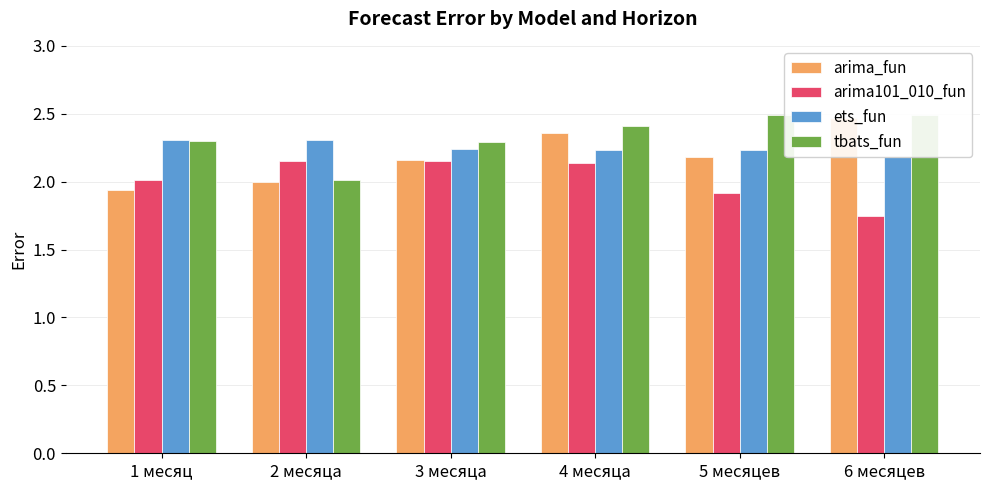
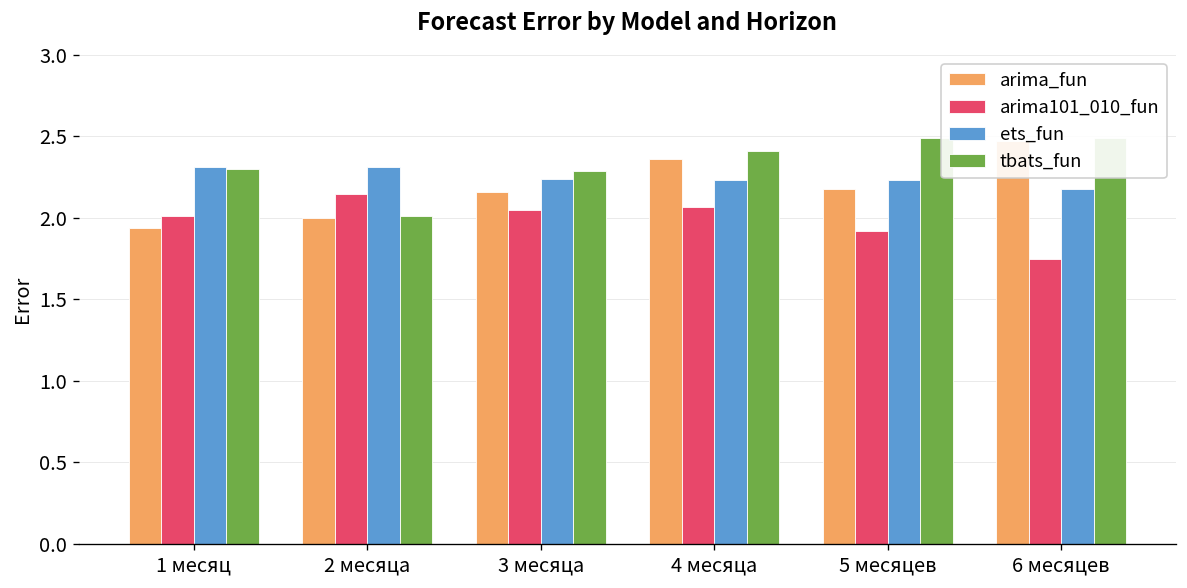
arima101_010_fun, 3 месяца: 2.15 -> 2.05
arima101_010_fun, 4 месяца: 2.14 -> 2.07
